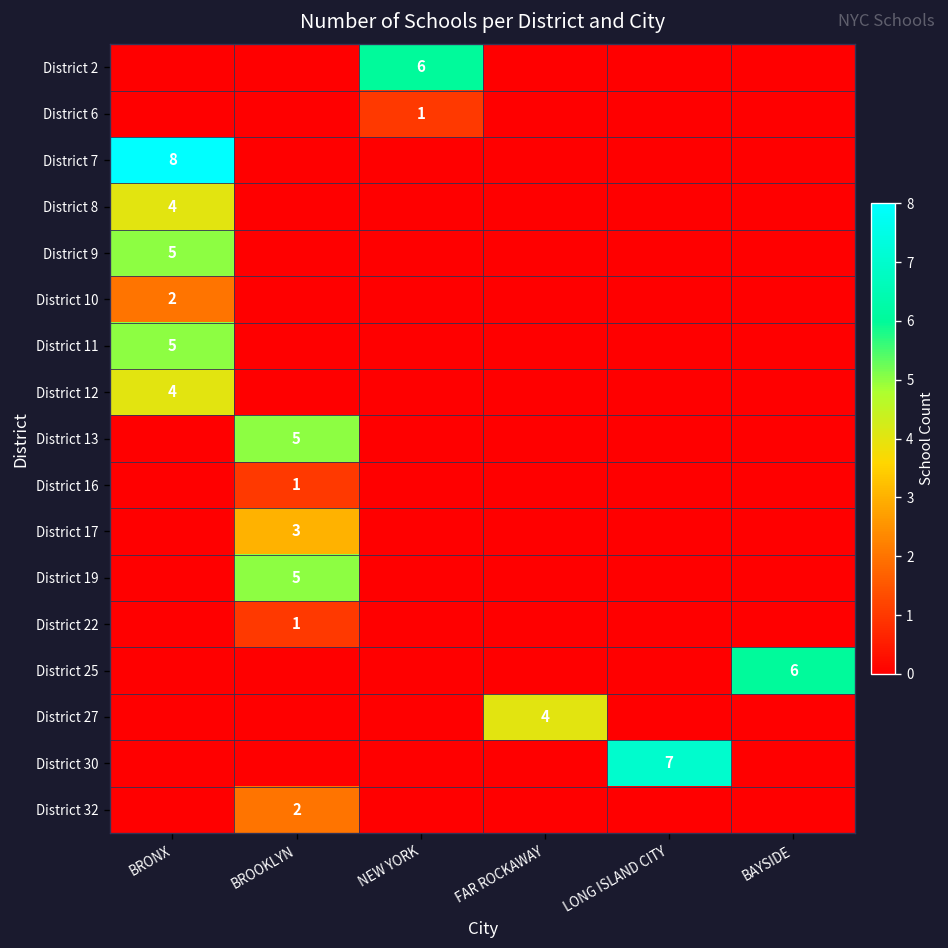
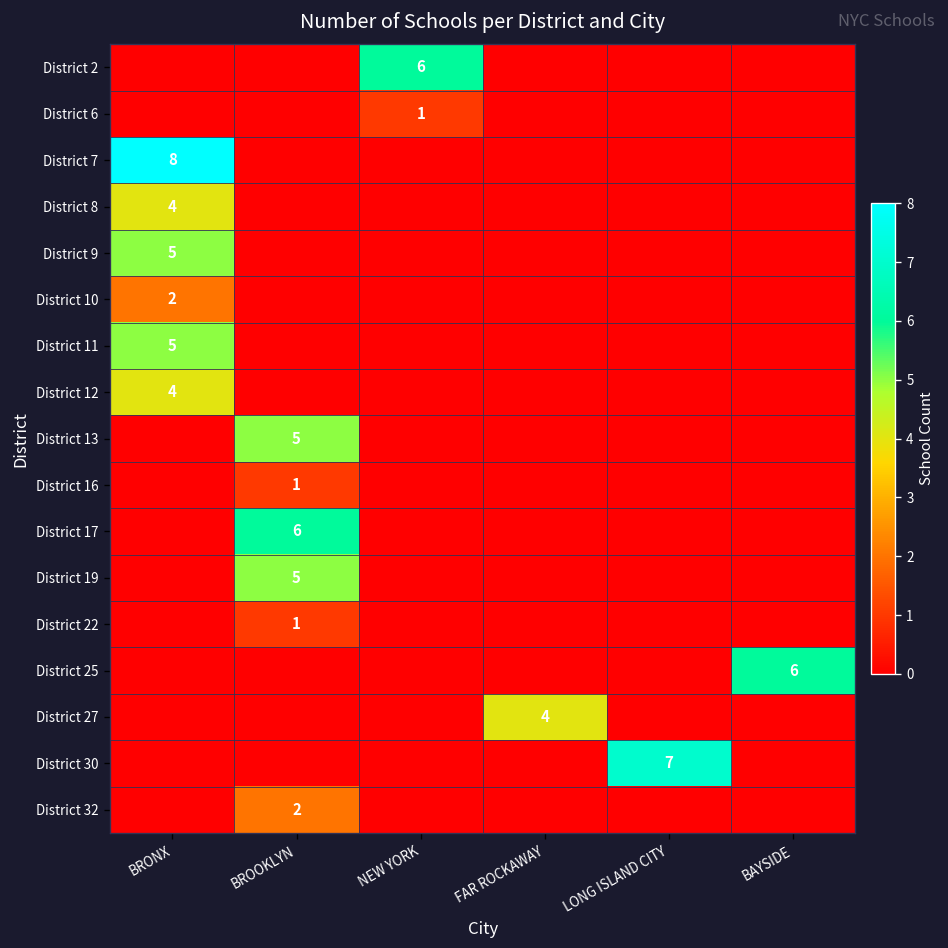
District 17, BROOKLYN: 3 -> 6
